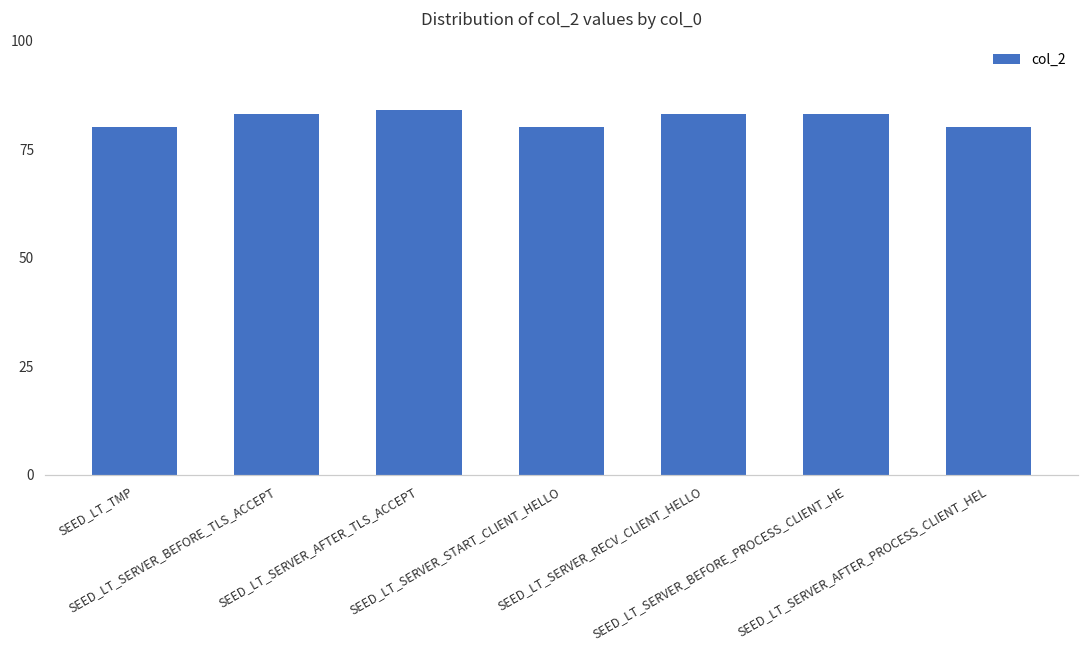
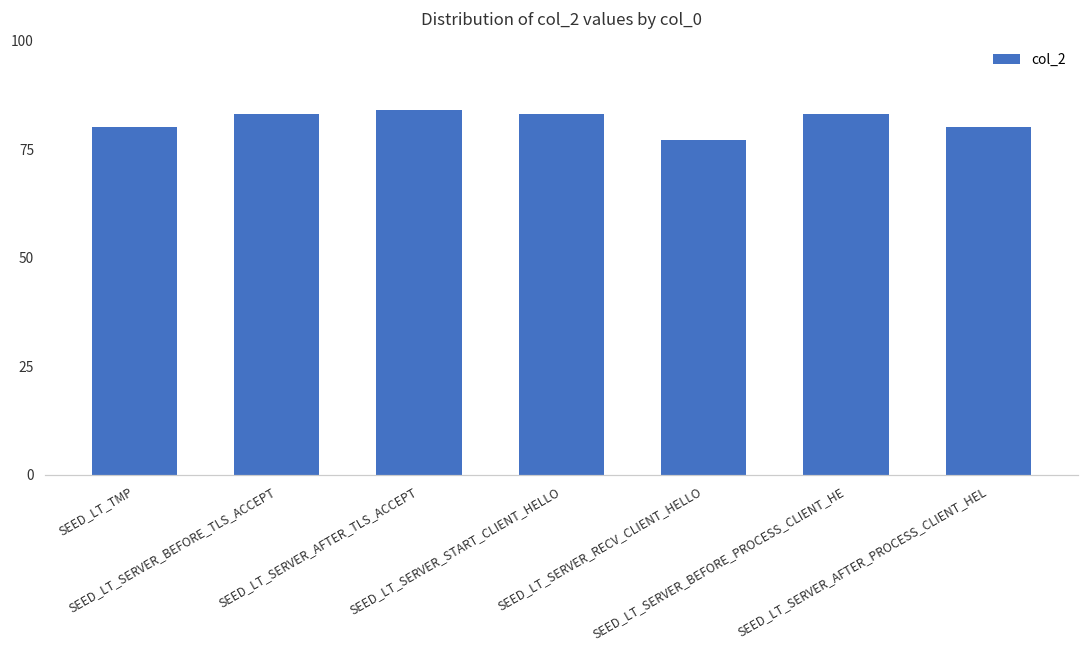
SEED_LT_SERVER_START_CLIENT_HELLO: 80 -> 83
SEED_LT_SERVER_RECV_CLIENT_HELLO: 83 -> 77
